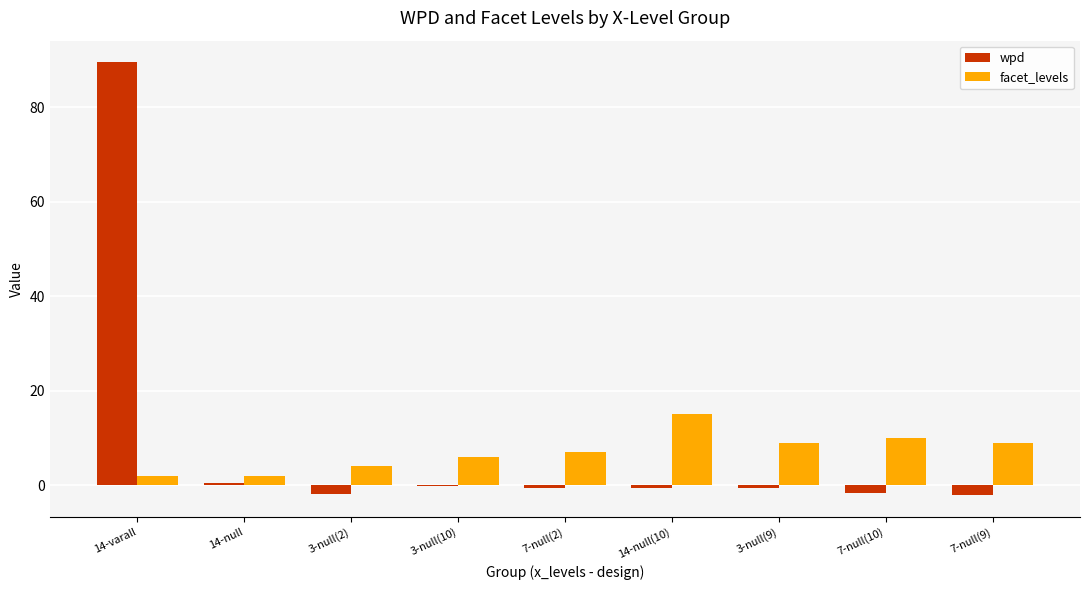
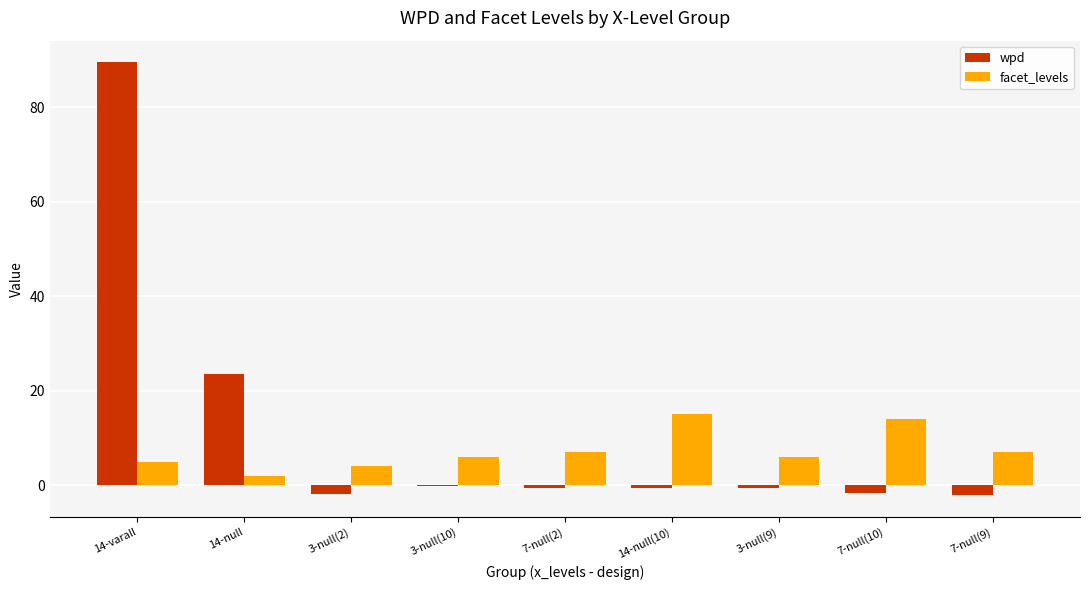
facet_levels, 14-varall: 2 -> 5
wpd, 14-null: 0 -> 24
facet_levels, 3-null(9): 9 -> 6
facet_levels, 7-null(10): 10 -> 14
facet_levels, 7-null(9): 9 -> 7
